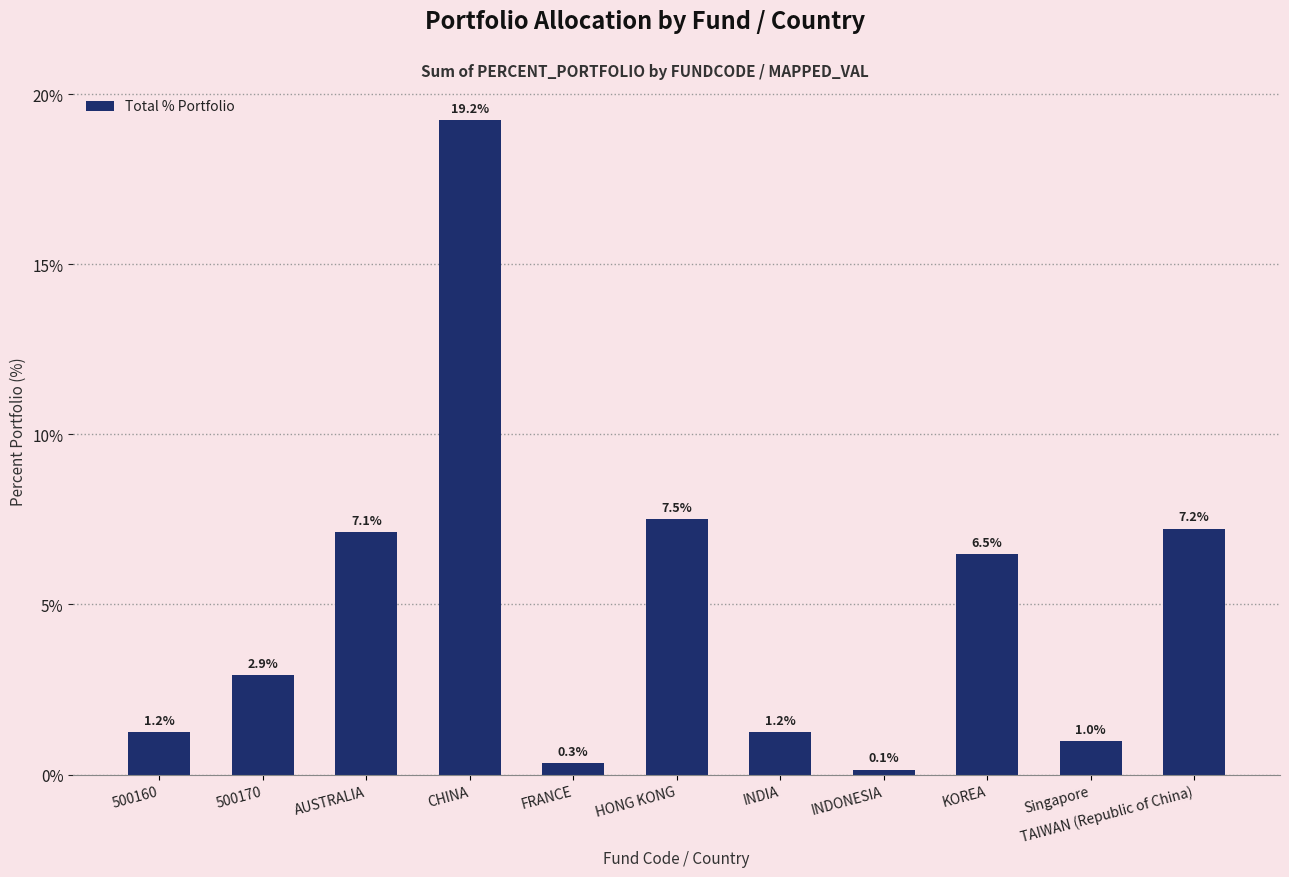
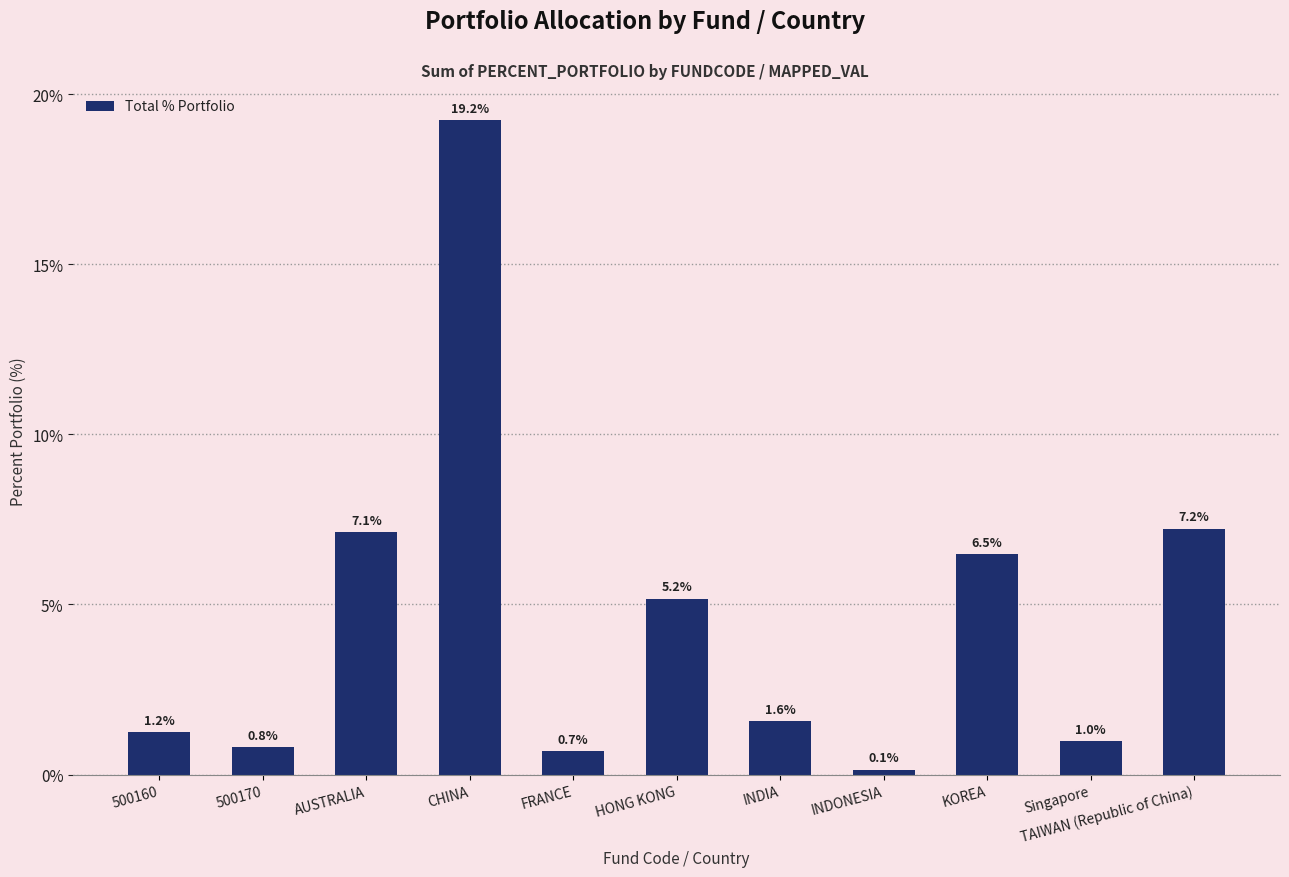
500170: 2.9% -> 0.8%
FRANCE: 0.3% -> 0.7%
HONG KONG: 7.5% -> 5.2%
INDIA: 1.2% -> 1.6%
